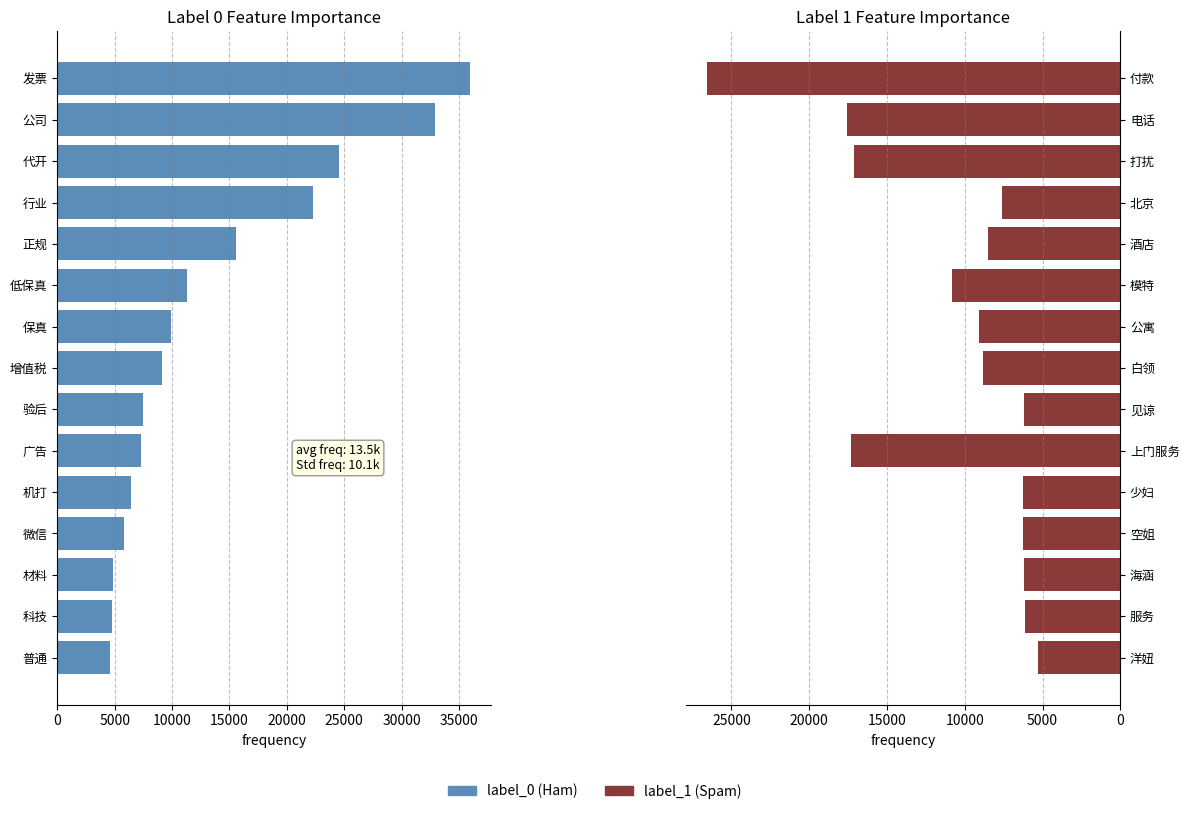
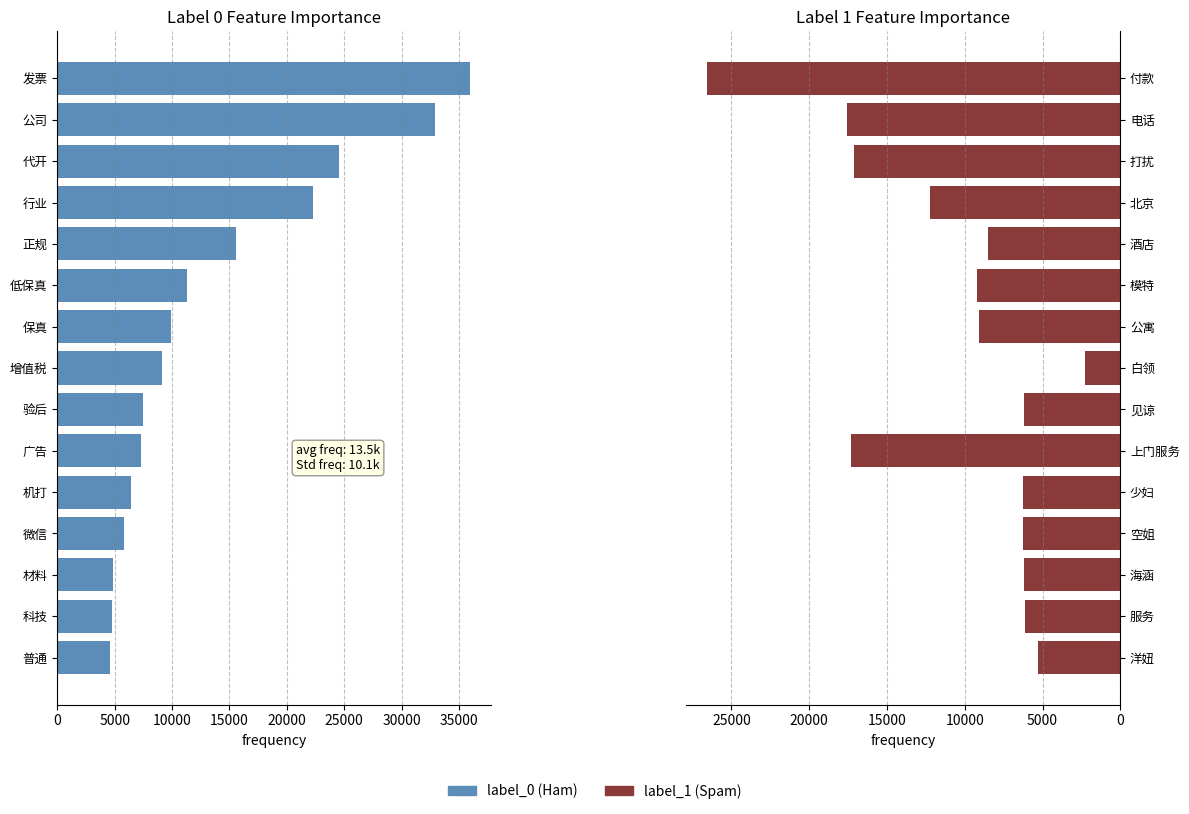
Label 1 Feature Importance, 北京: 7600 -> 12200
Label 1 Feature Importance, 模特: 10800 -> 9200
Label 1 Feature Importance, 白领: 8800 -> 2300
